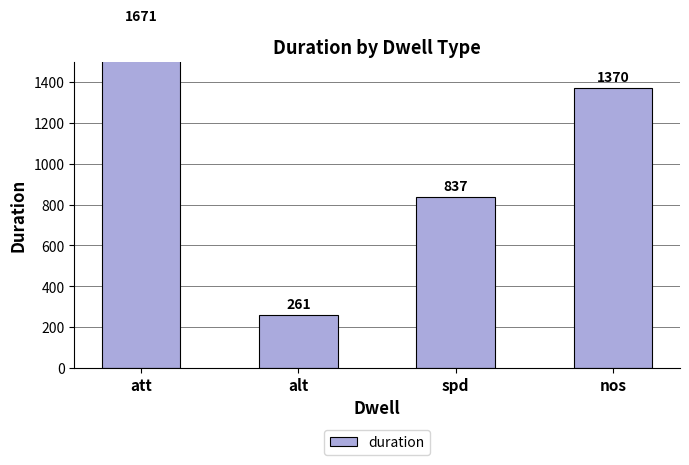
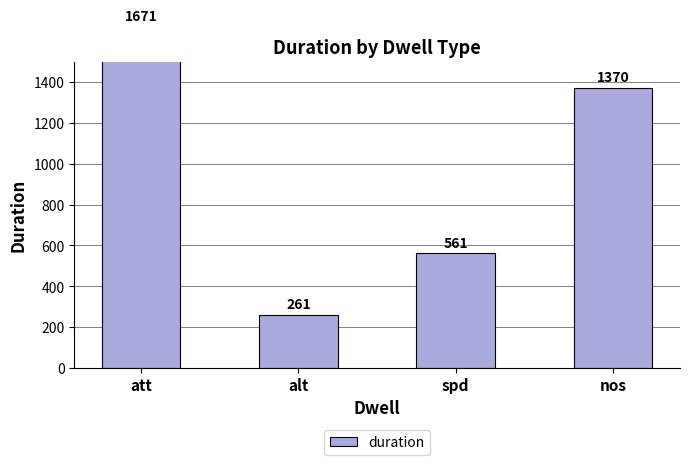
spd: 837 -> 561
